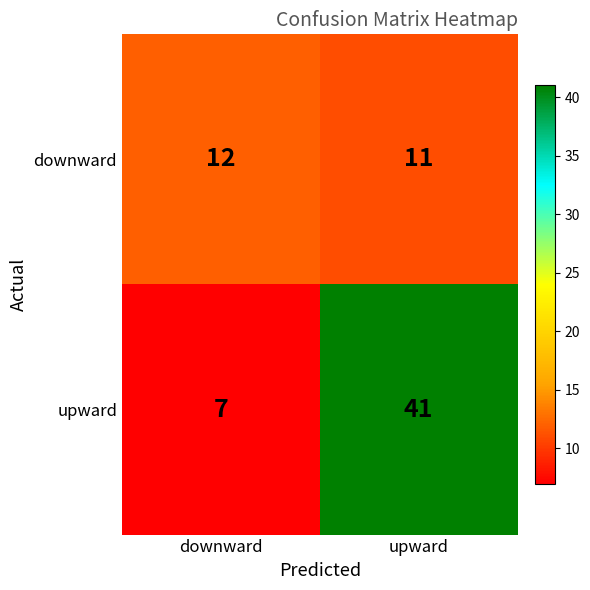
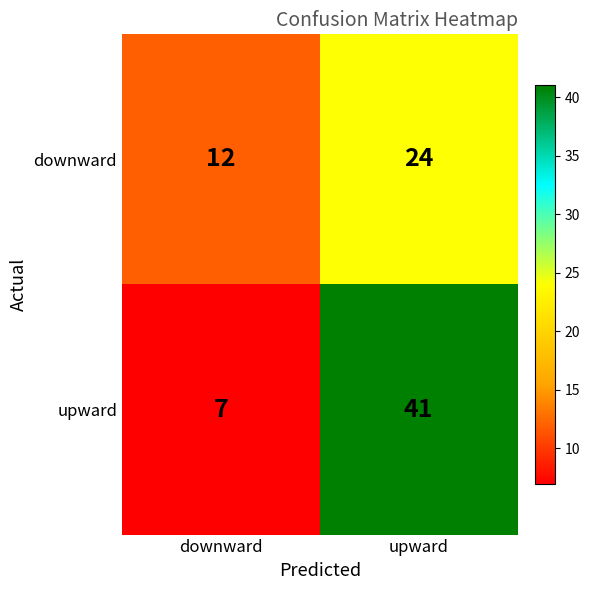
downward, upward: 11 -> 24
